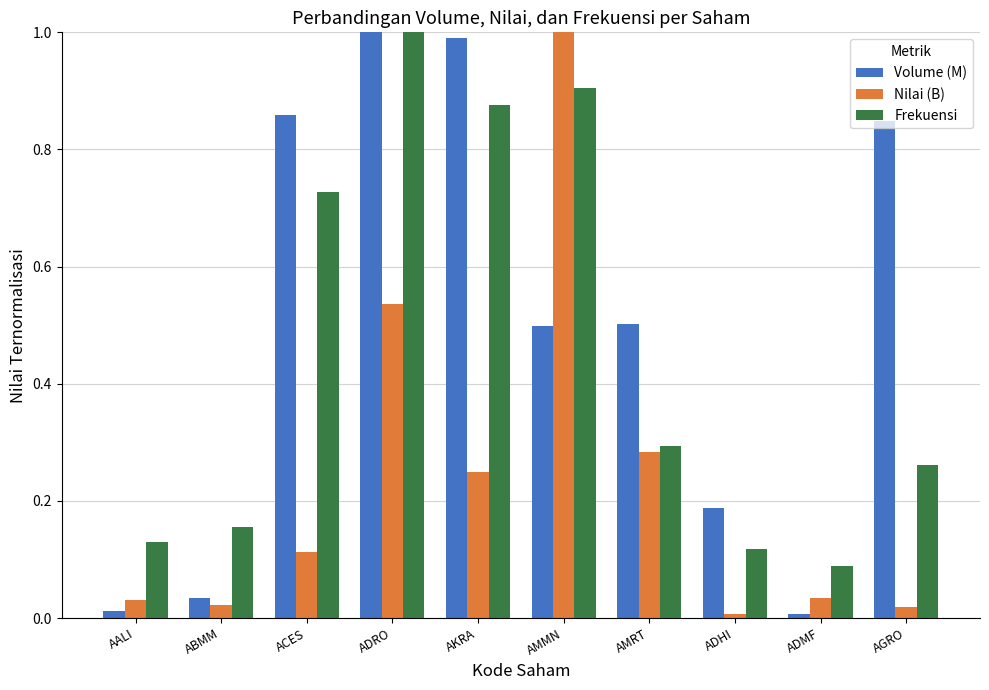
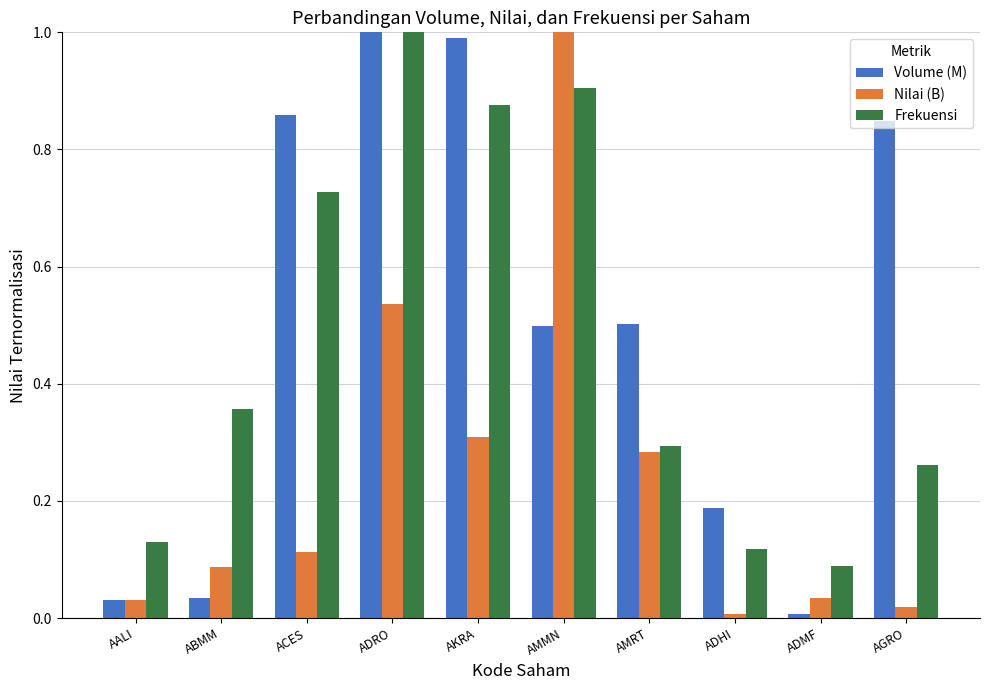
Volume (M), AALI: 0.01 -> 0.03
Nilai (B), ABMM: 0.02 -> 0.09
Frekuensi, ABMM: 0.16 -> 0.36
Nilai (B), AKRA: 0.25 -> 0.31
